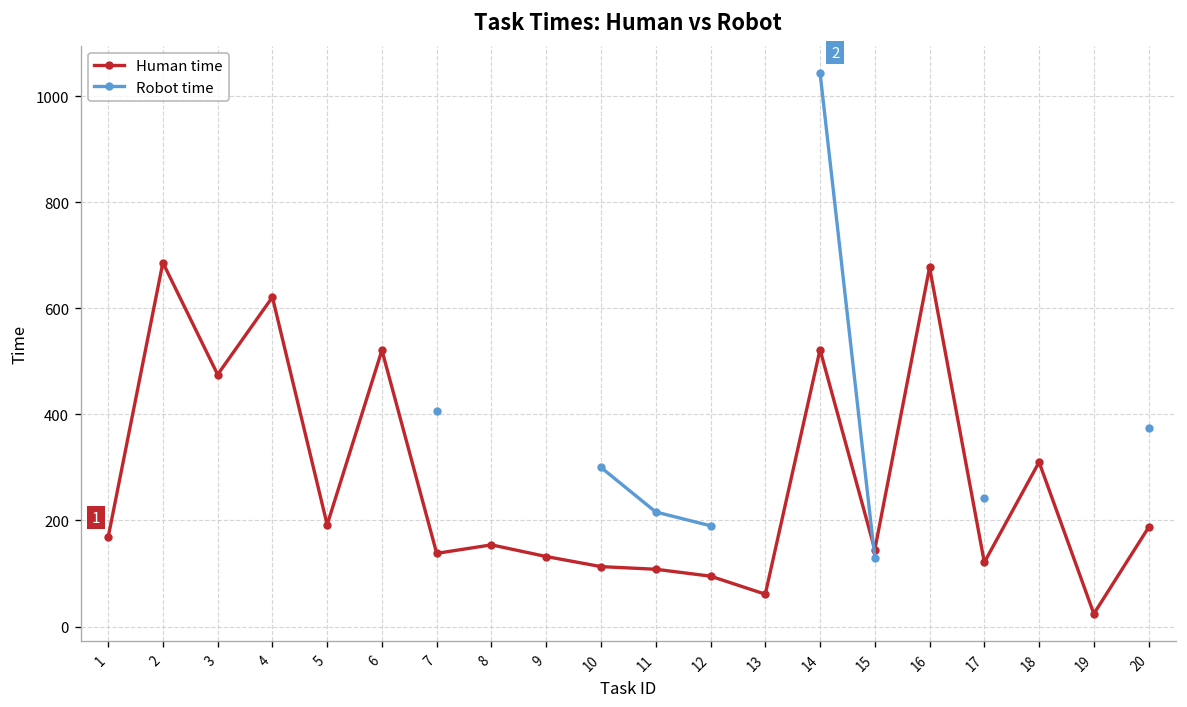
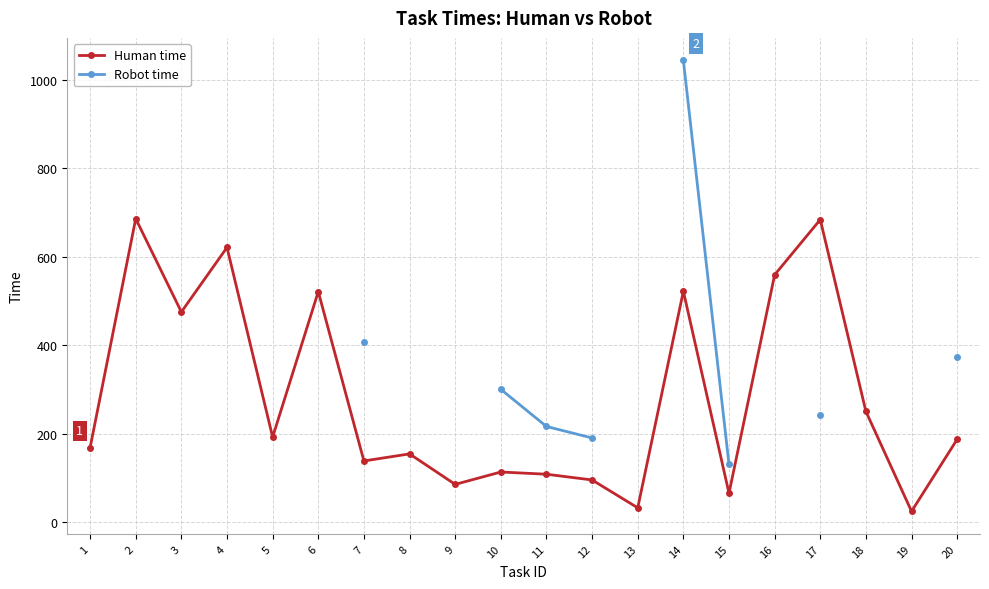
Human time, 9: 130 -> 90
Human time, 13: 60 -> 30
Human time, 15: 150 -> 70
Human time, 16: 680 -> 560
Human time, 17: 120 -> 680
Human time, 18: 310 -> 250
